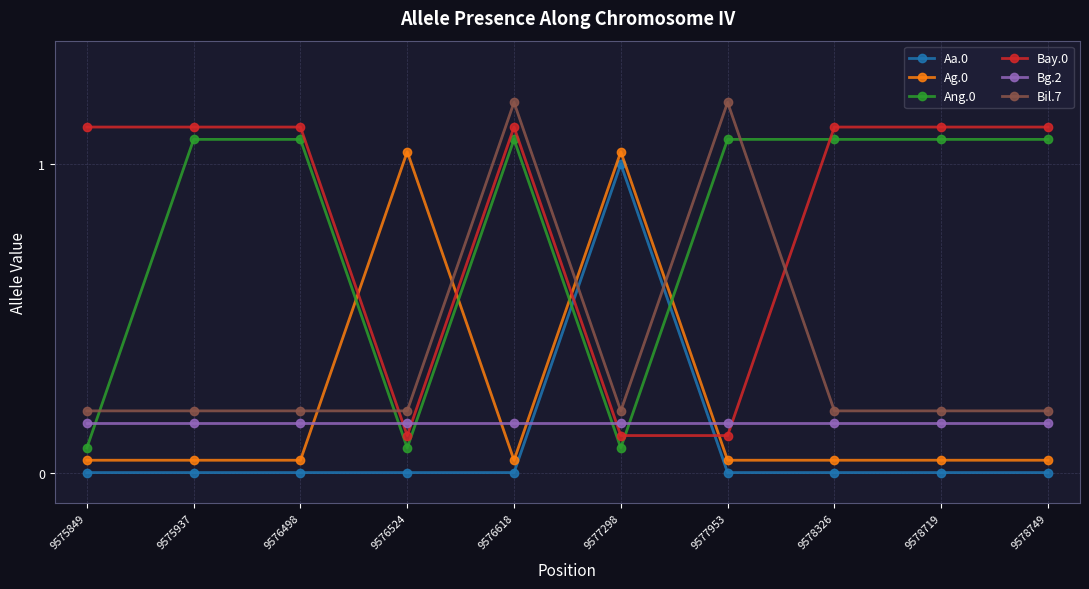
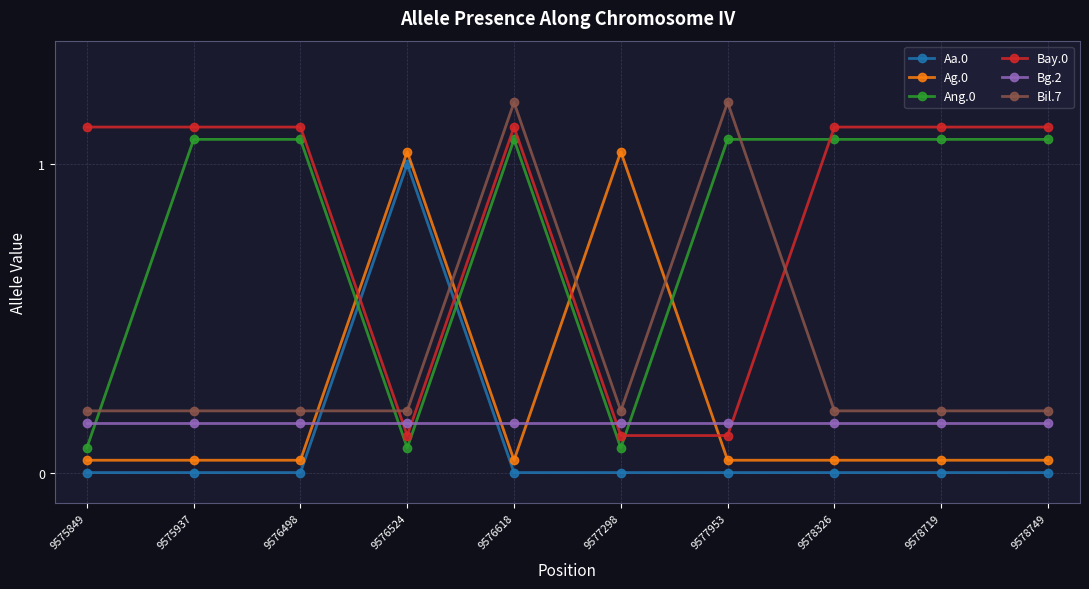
Aa.0, 9576524: 0 -> 1
Aa.0, 9577298: 1 -> 0
